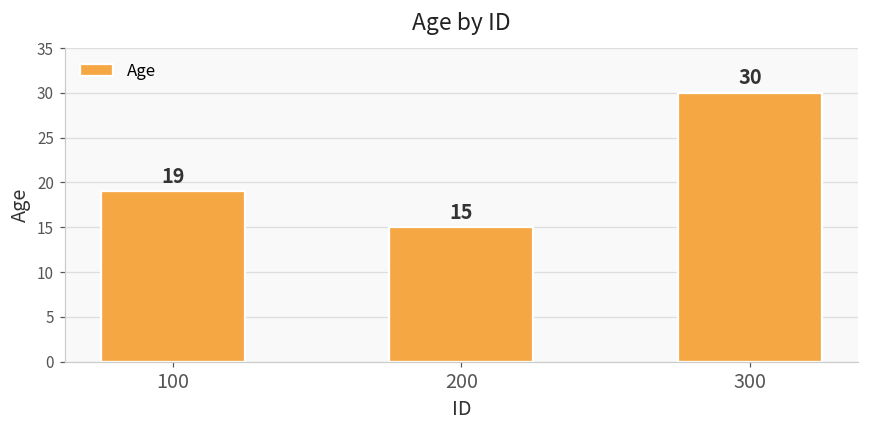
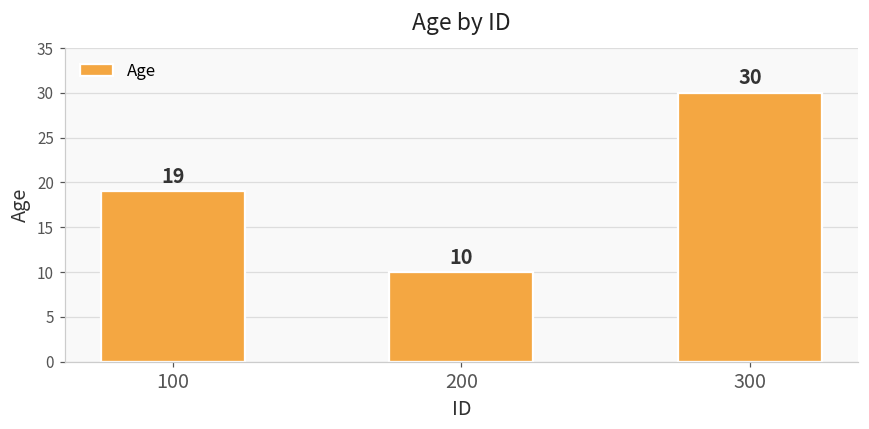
200: 15 -> 10
